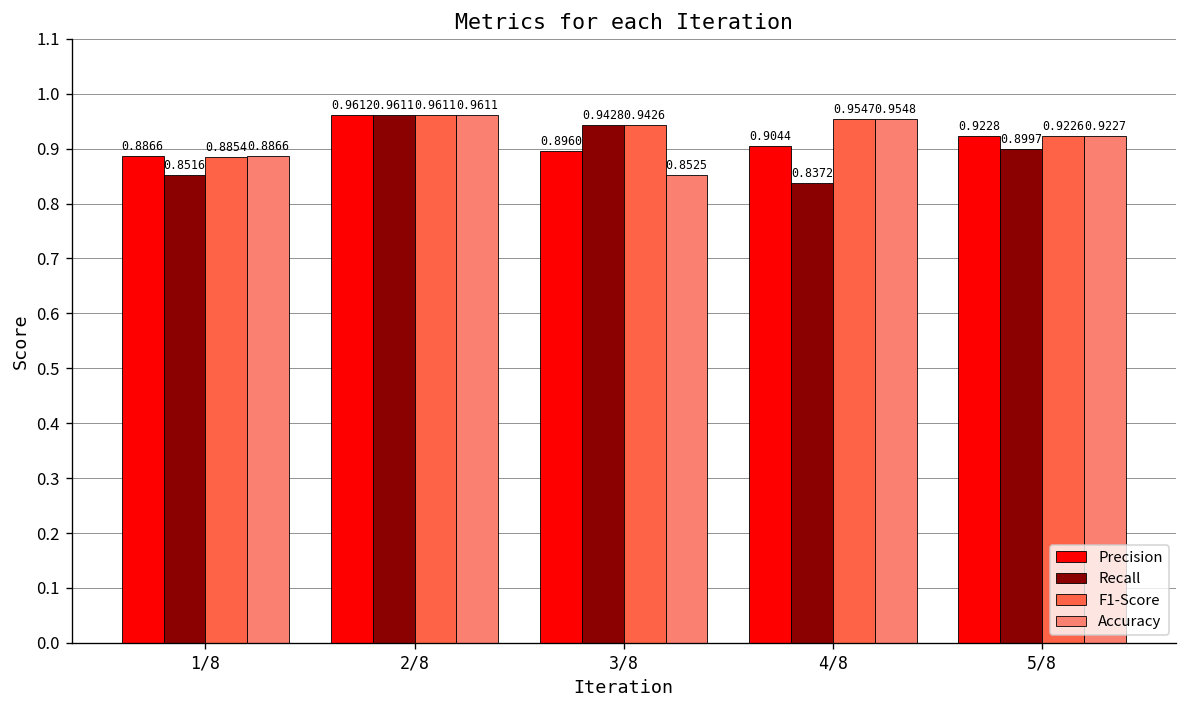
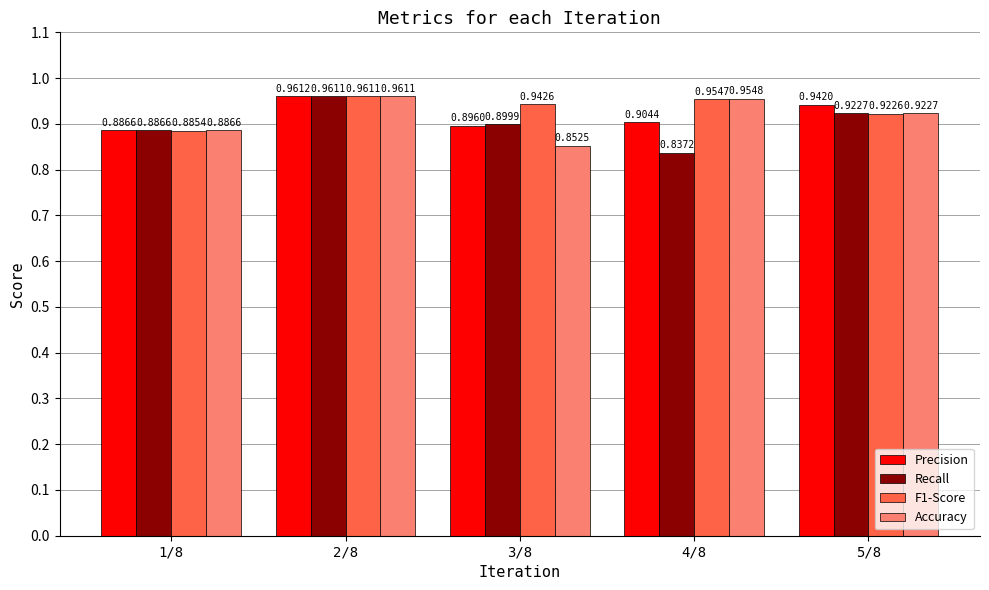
Recall, 1/8: 0.8516 -> 0.8866
Recall, 3/8: 0.9428 -> 0.8999
Precision, 5/8: 0.9228 -> 0.9420
Recall, 5/8: 0.8997 -> 0.9227
